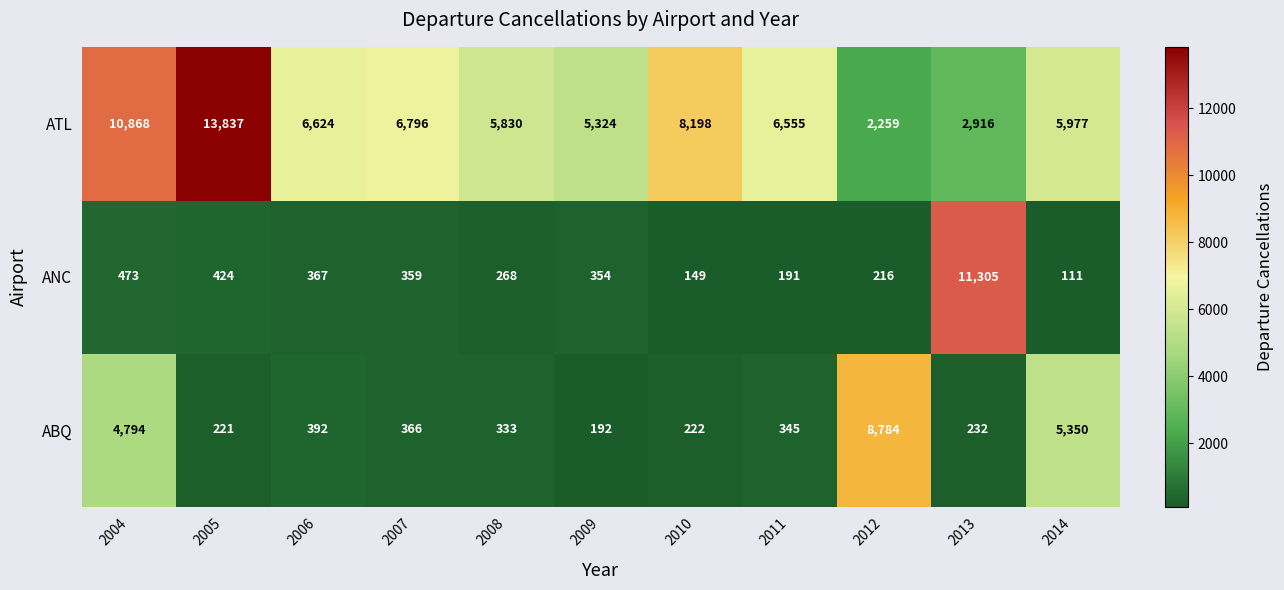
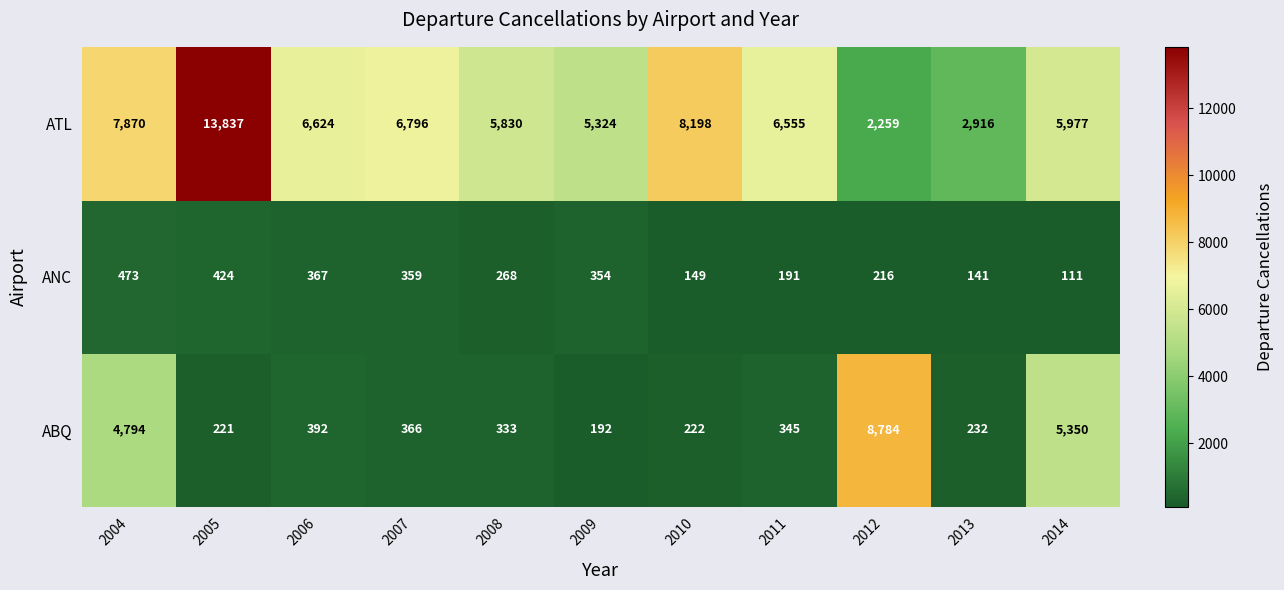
ATL, 2004: 10,868 -> 7,870
ANC, 2013: 11,305 -> 141
